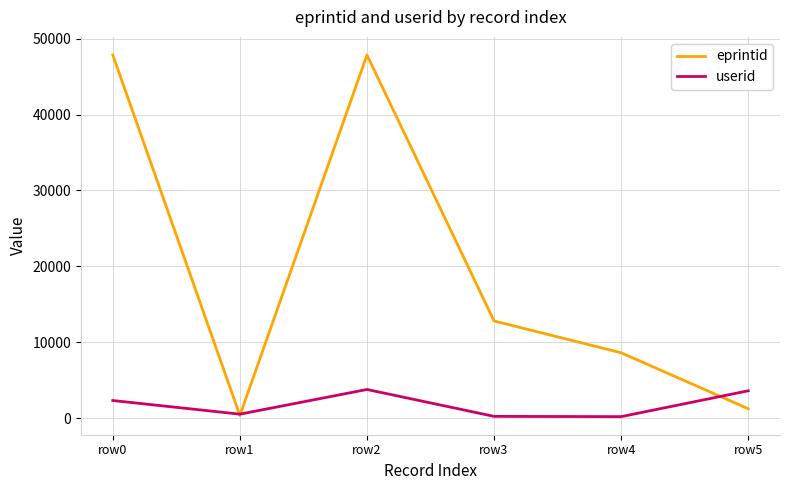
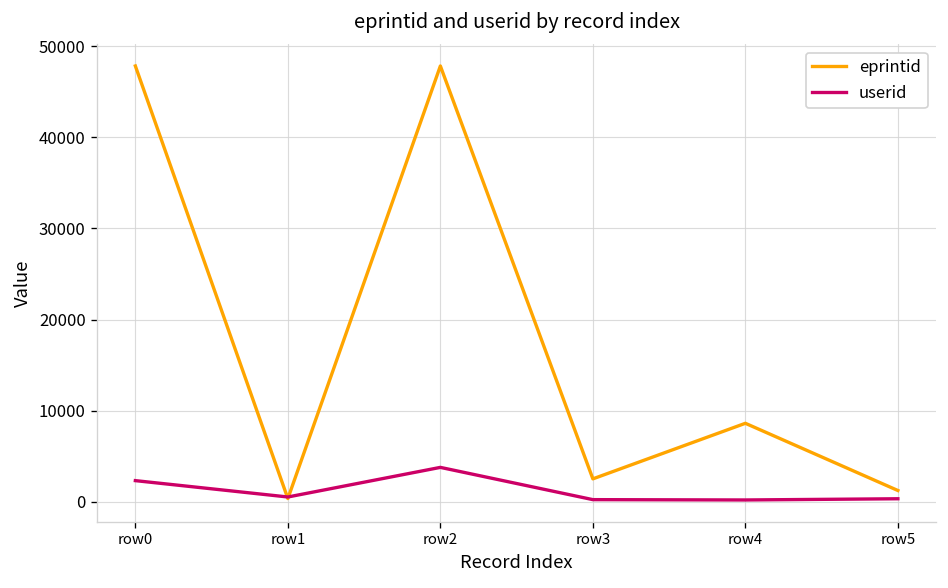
eprintid, row3: 13000 -> 3000
userid, row5: 4000 -> 0
